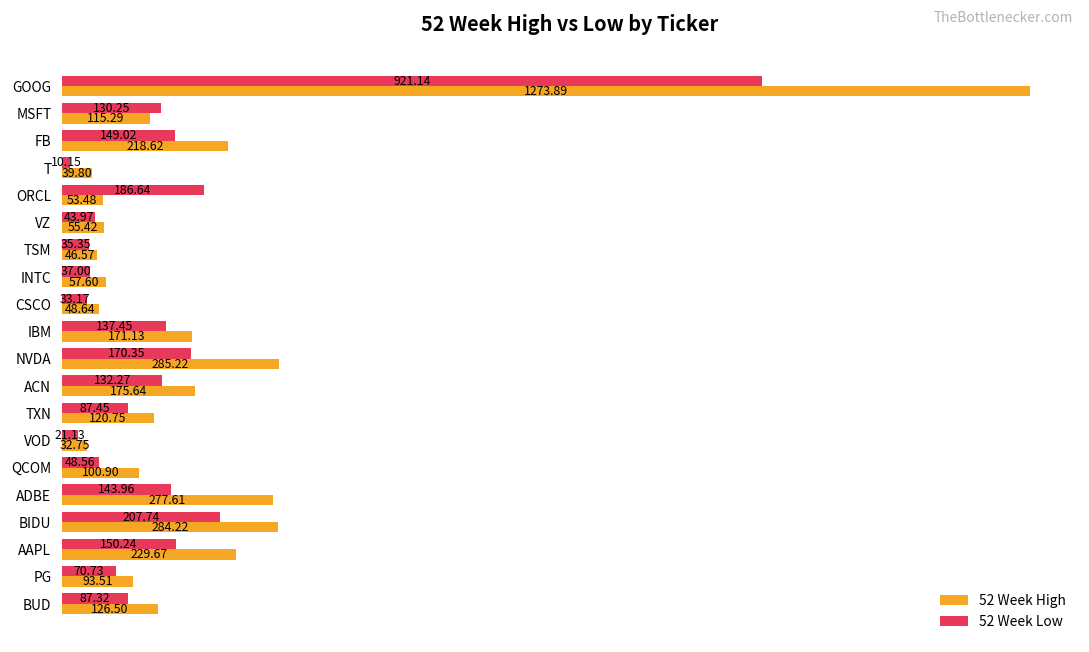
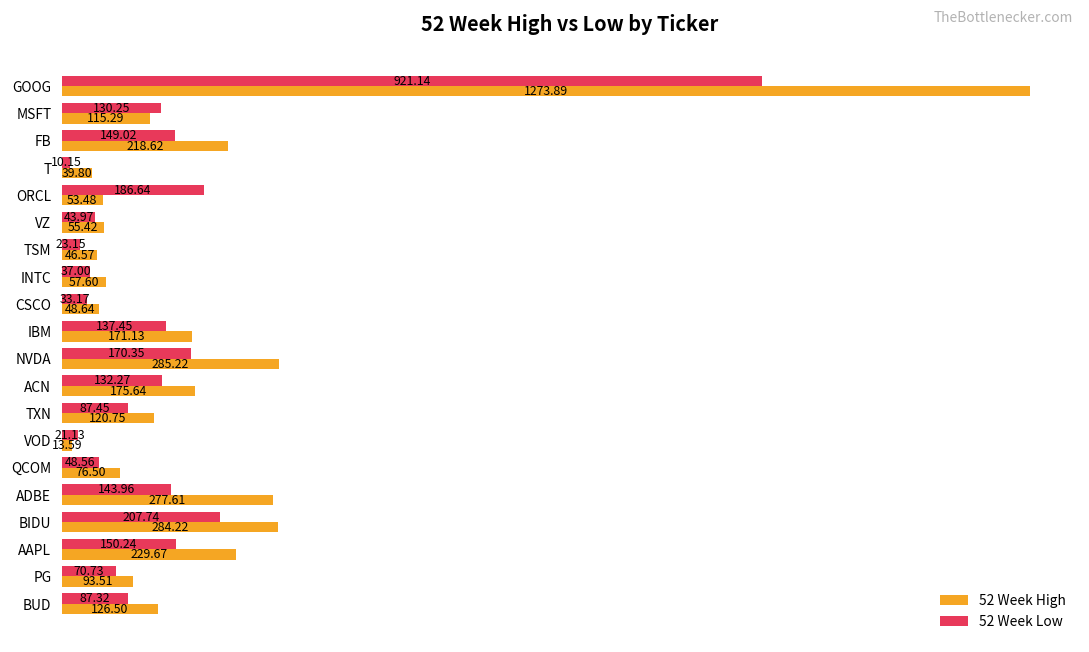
52 Week Low, TSM: 35.35 -> 23.15
52 Week High, VOD: 32.75 -> 13.59
52 Week High, QCOM: 100.90 -> 76.50
